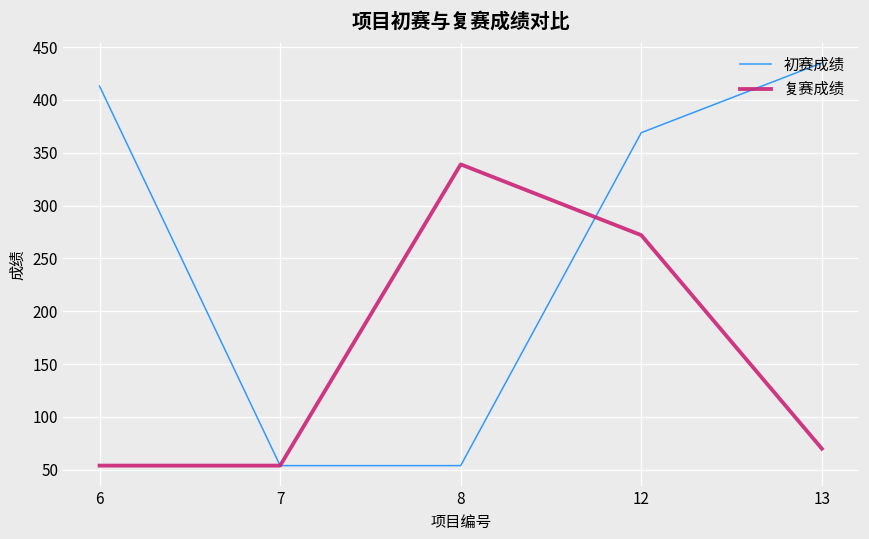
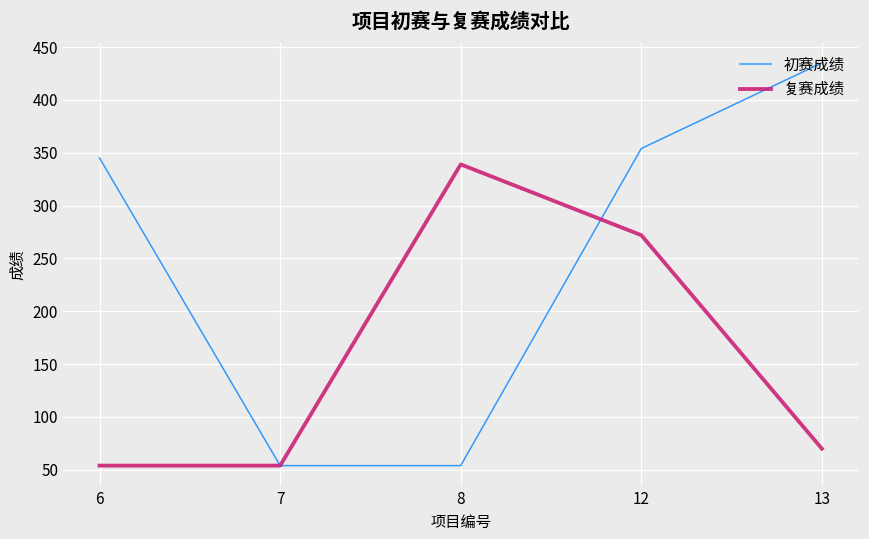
初赛成绩, 6: 410 -> 350
初赛成绩, 12: 370 -> 350
